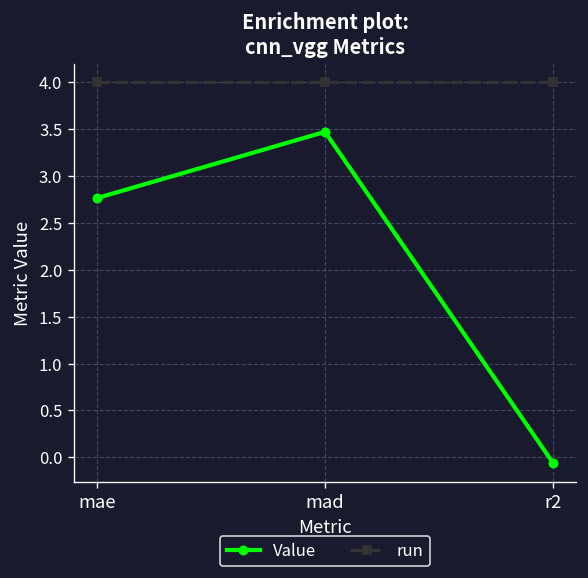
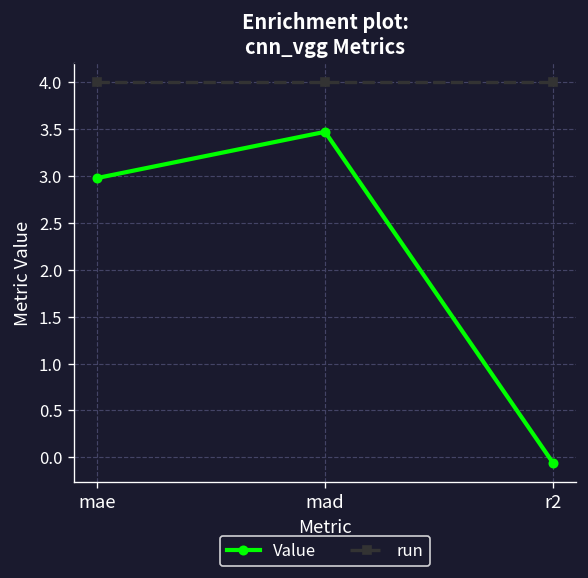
Value, mae: 2.8 -> 3.0
